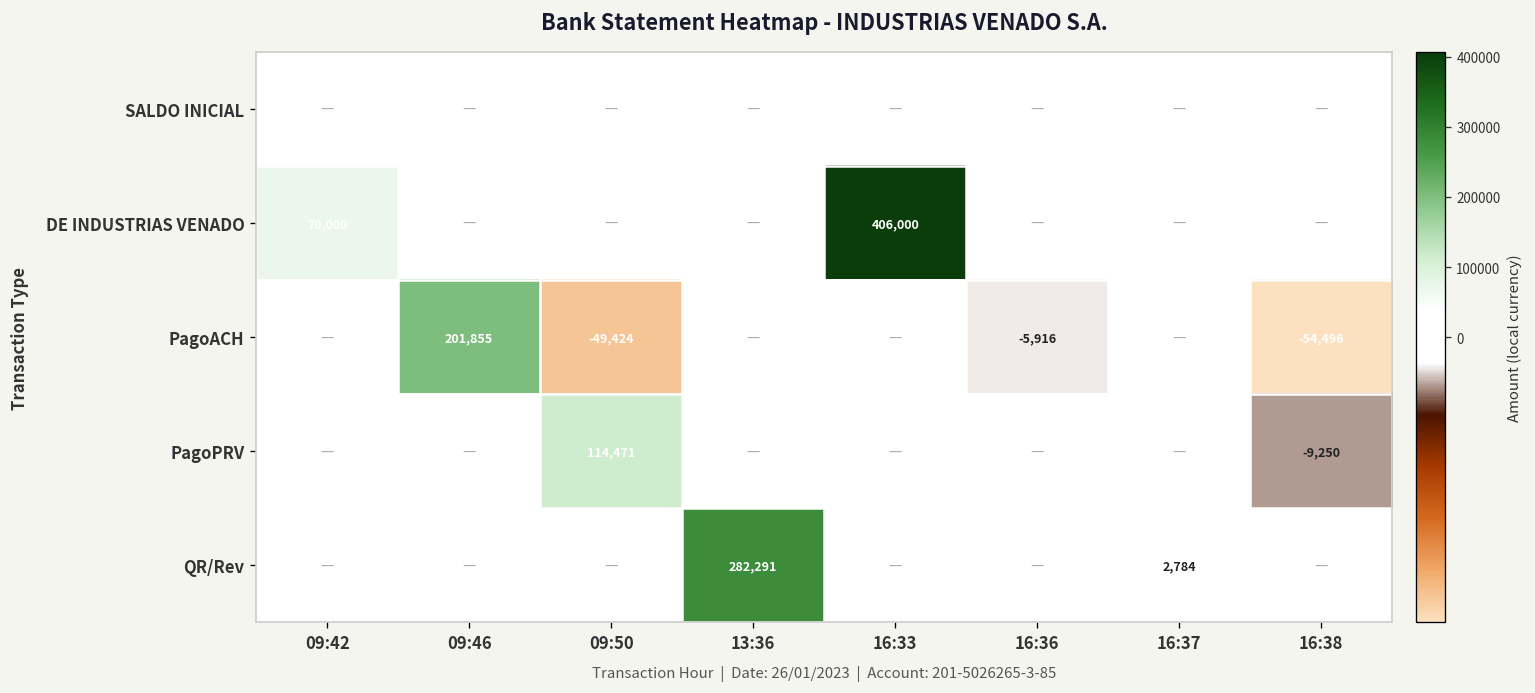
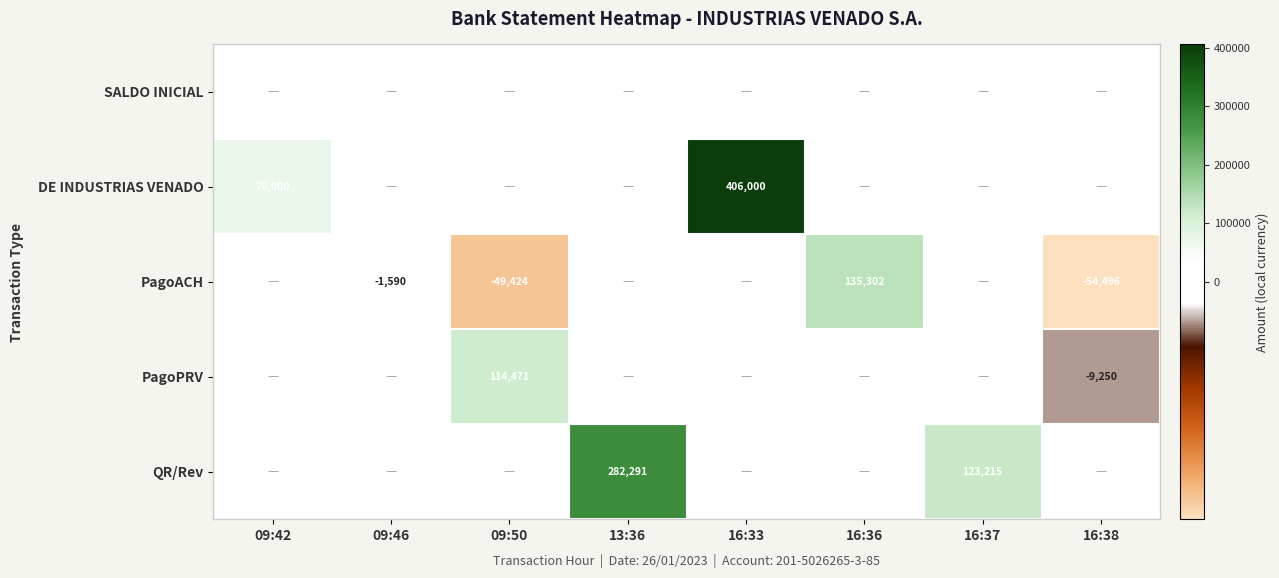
PagoACH, 09:46: 201,855 -> -1,590
PagoACH, 16:36: -5,916 -> 135,302
QR/Rev, 16:37: 2,784 -> 123,215
